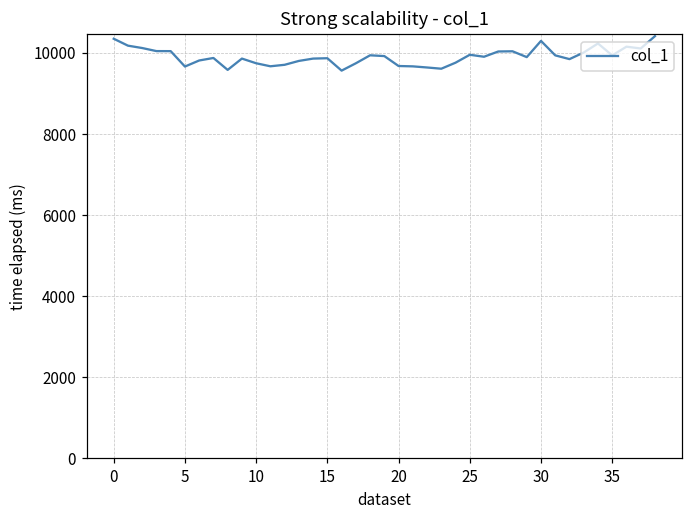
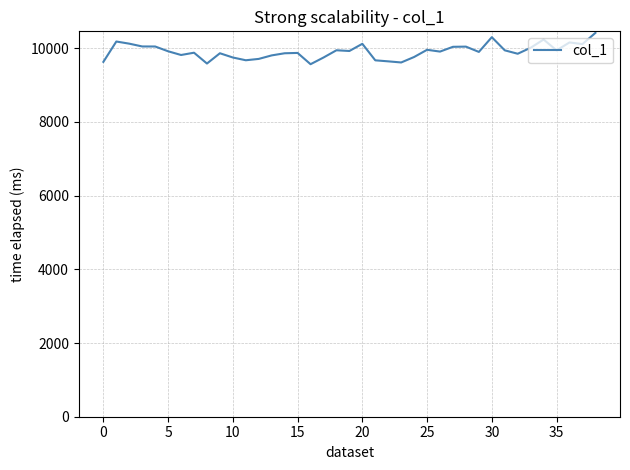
0: 10400 -> 9600
5: 9700 -> 9900
20: 9700 -> 10100
